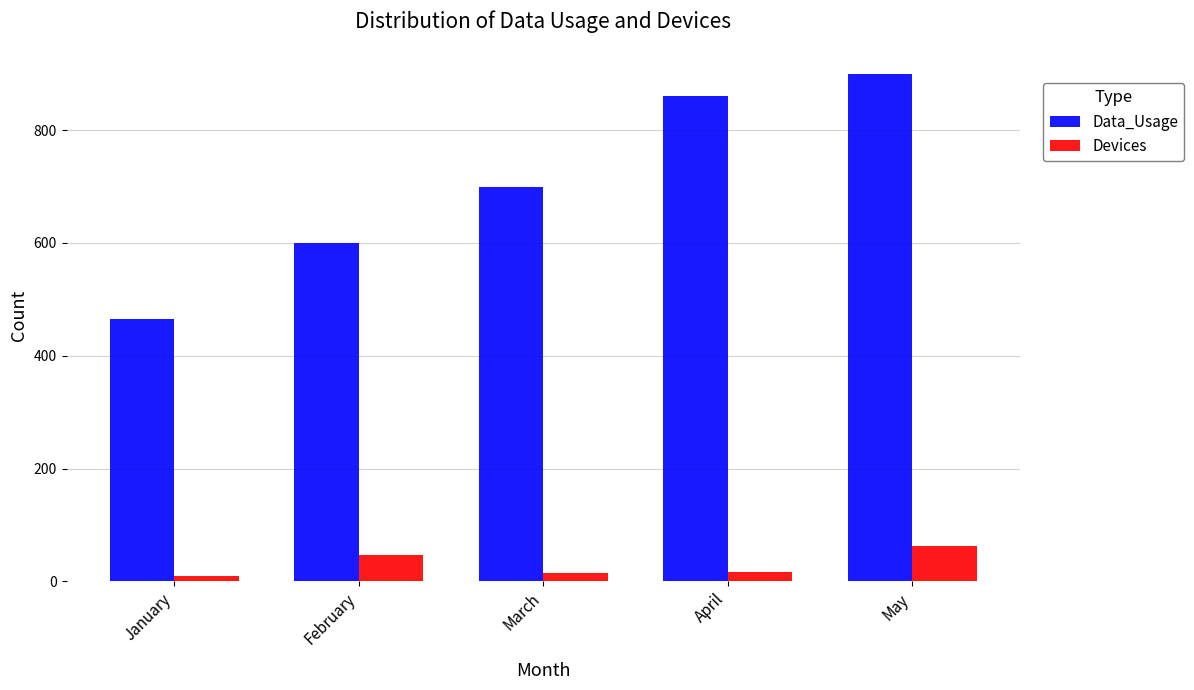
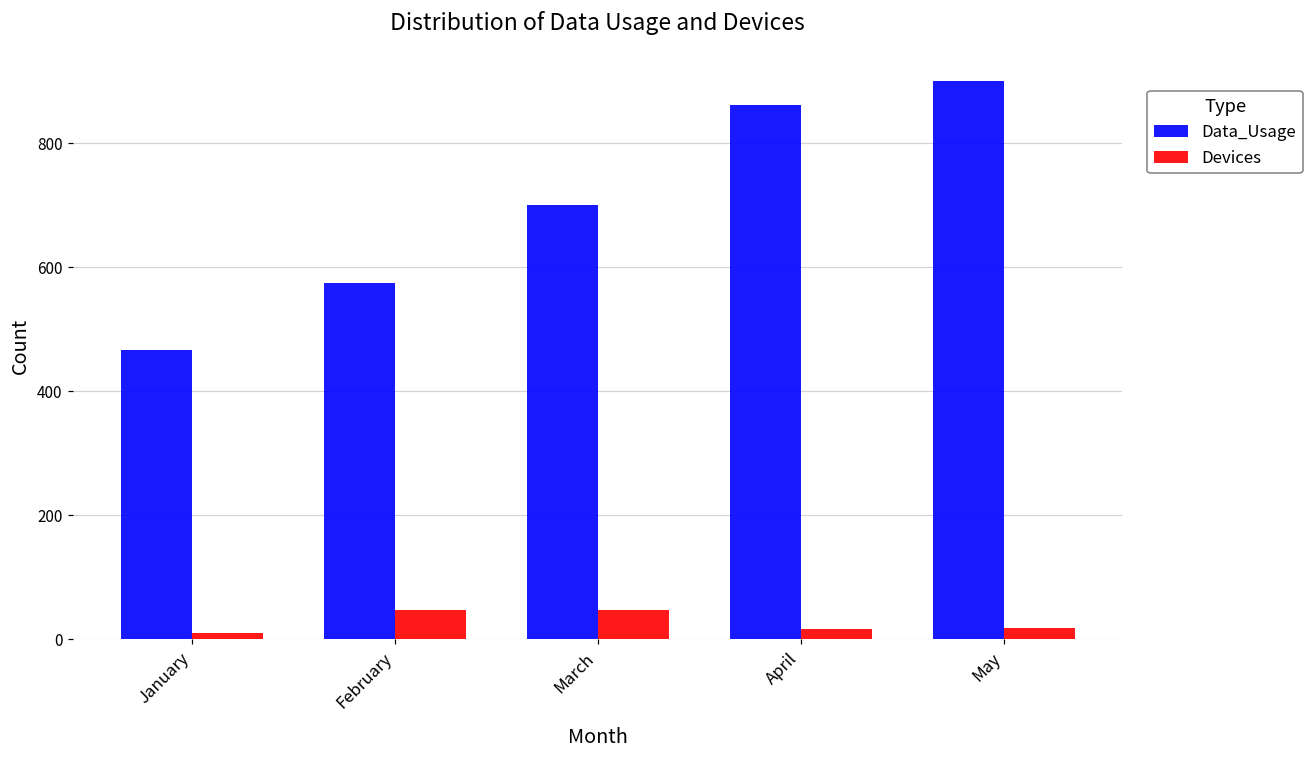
Data_Usage, February: 600 -> 580
Devices, March: 20 -> 50
Devices, May: 60 -> 20
